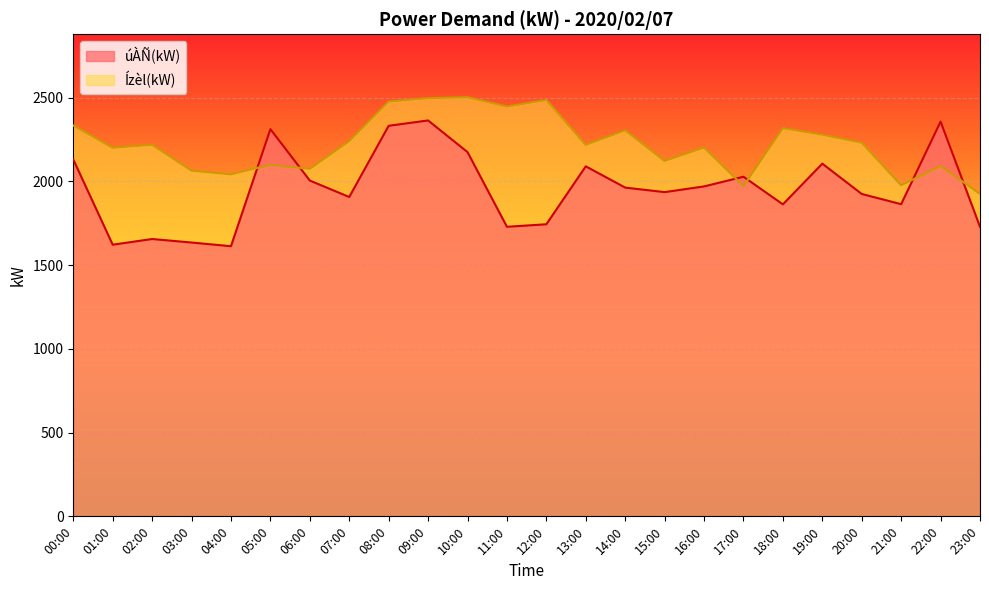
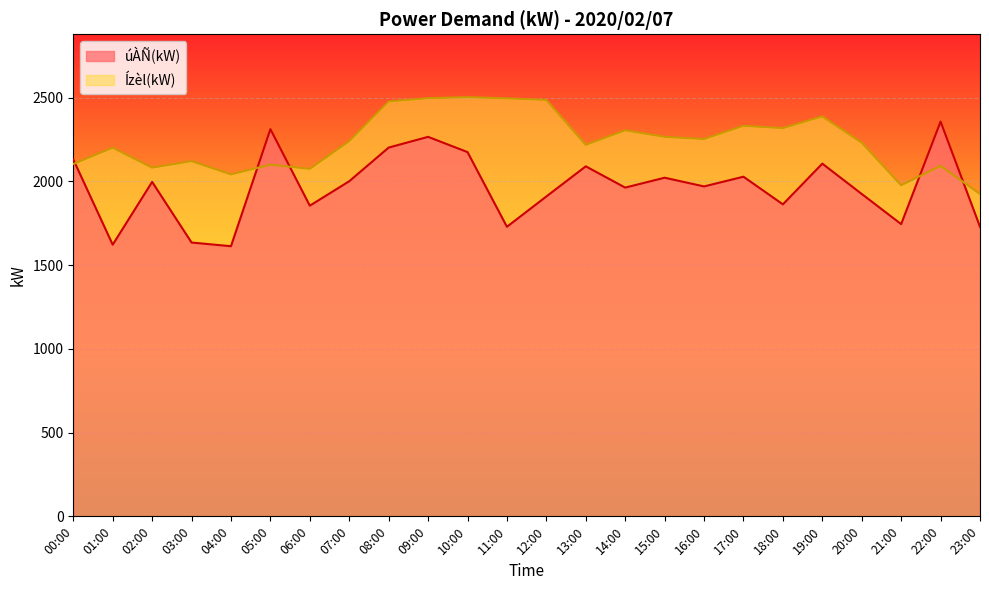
Ízèl(kW), 00:00: 2330 -> 2100
úÀÑ(kW), 02:00: 1660 -> 2000
Ízèl(kW), 02:00: 2220 -> 2080
Ízèl(kW), 03:00: 2060 -> 2120
úÀÑ(kW), 06:00: 2010 -> 1860
úÀÑ(kW), 07:00: 1910 -> 2000
úÀÑ(kW), 08:00: 2330 -> 2200
úÀÑ(kW), 09:00: 2360 -> 2270
Ízèl(kW), 11:00: 2450 -> 2500
úÀÑ(kW), 12:00: 1740 -> 1910
úÀÑ(kW), 15:00: 1940 -> 2020
Ízèl(kW), 15:00: 2120 -> 2270
Ízèl(kW), 16:00: 2200 -> 2250
Ízèl(kW), 17:00: 1970 -> 2330
Ízèl(kW), 19:00: 2280 -> 2390
úÀÑ(kW), 21:00: 1860 -> 1750
